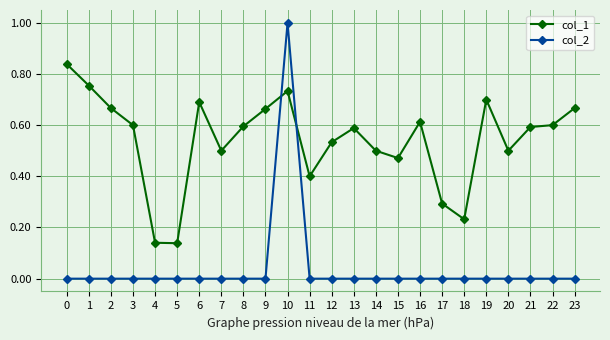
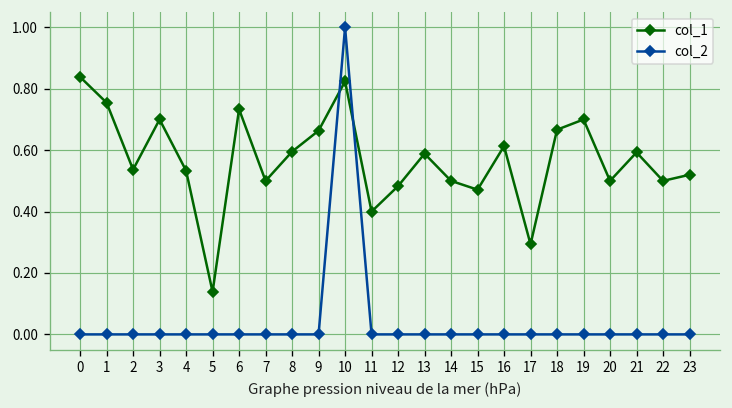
col_1, 2: 0.67 -> 0.54
col_1, 3: 0.6 -> 0.7
col_1, 4: 0.14 -> 0.53
col_1, 6: 0.69 -> 0.73
col_1, 10: 0.73 -> 0.82
col_1, 12: 0.53 -> 0.48
col_1, 18: 0.23 -> 0.67
col_1, 22: 0.6 -> 0.5
col_1, 23: 0.67 -> 0.52
